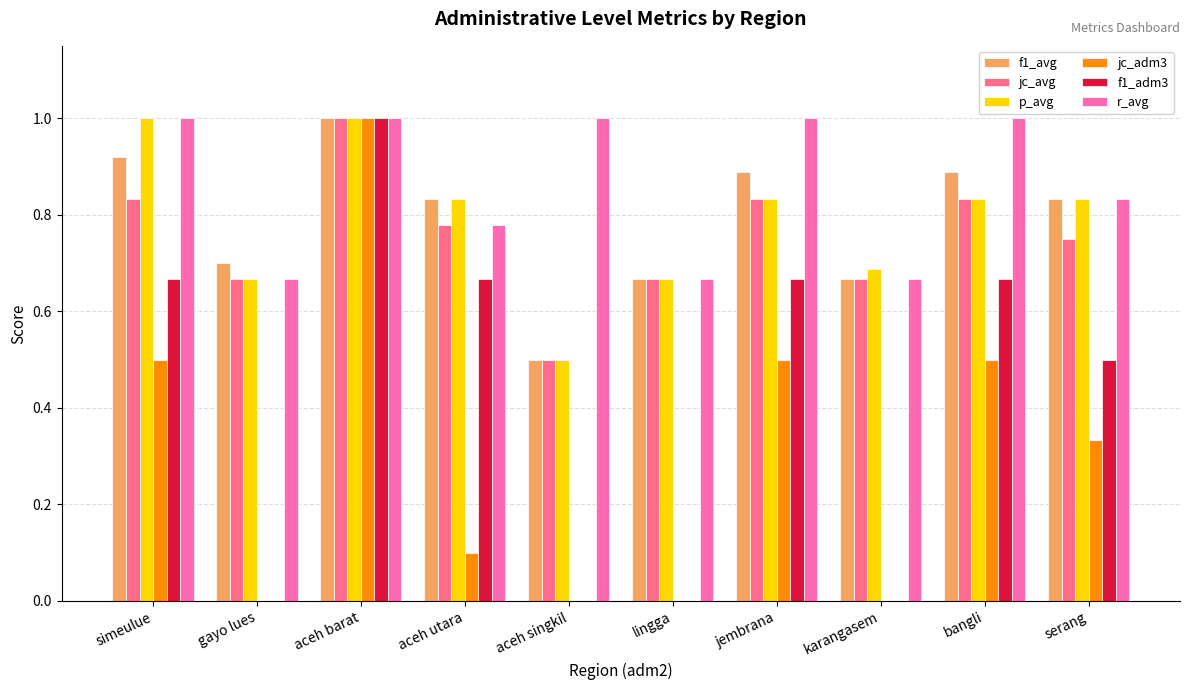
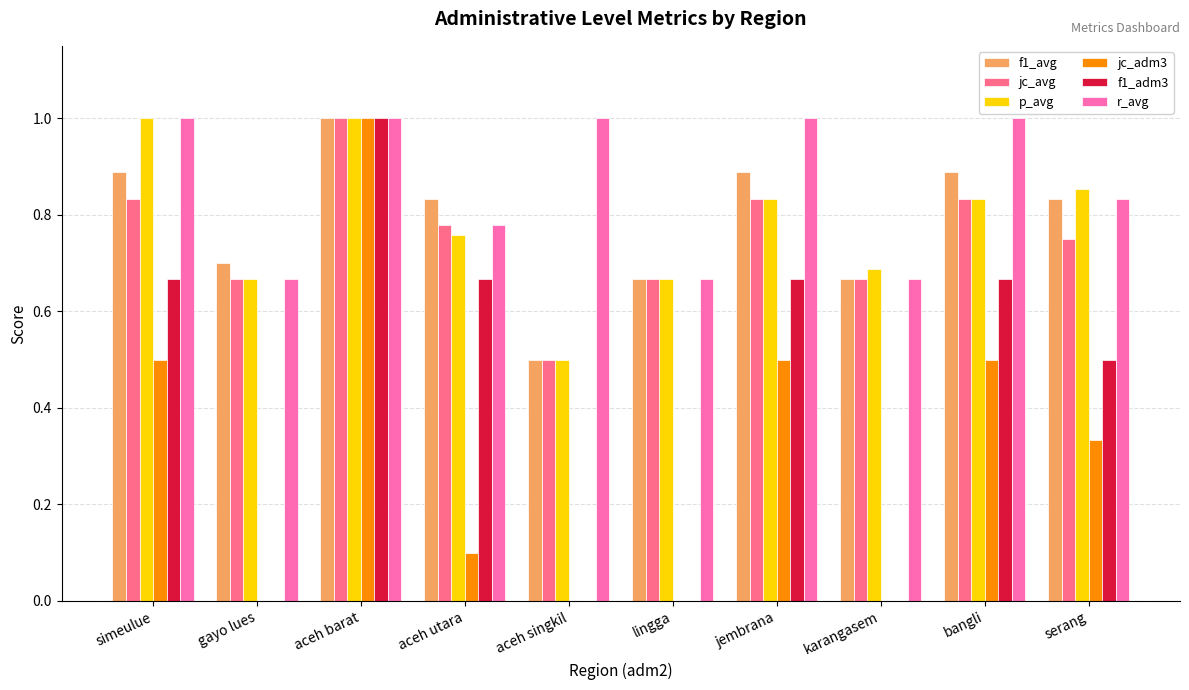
f1_avg, simeulue: 0.92 -> 0.89
p_avg, aceh utara: 0.83 -> 0.76
p_avg, serang: 0.83 -> 0.85
